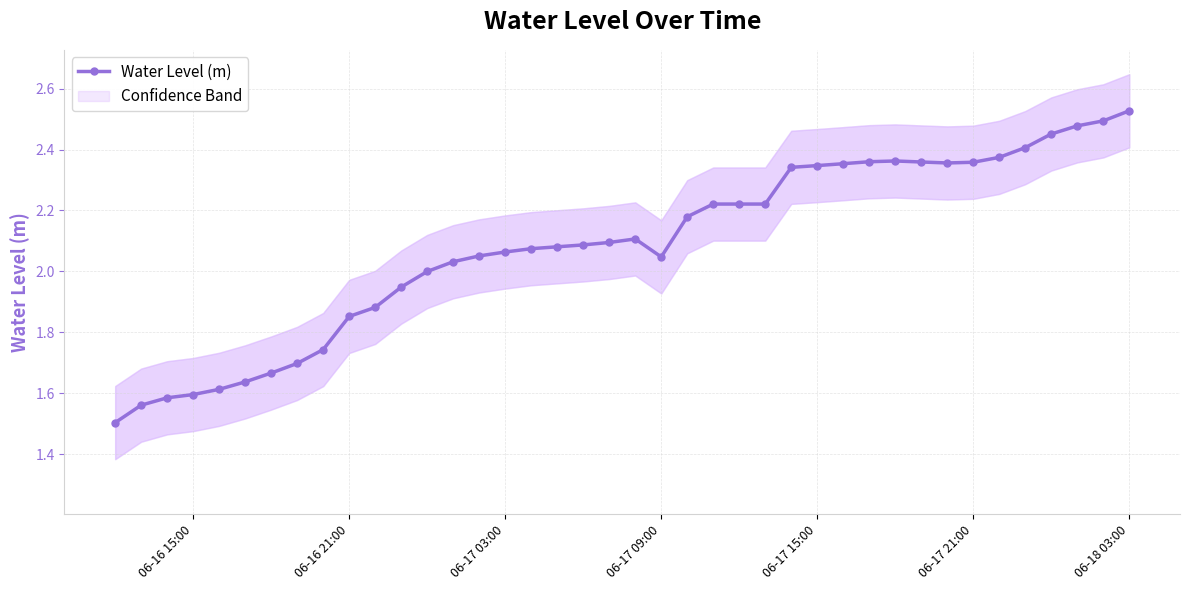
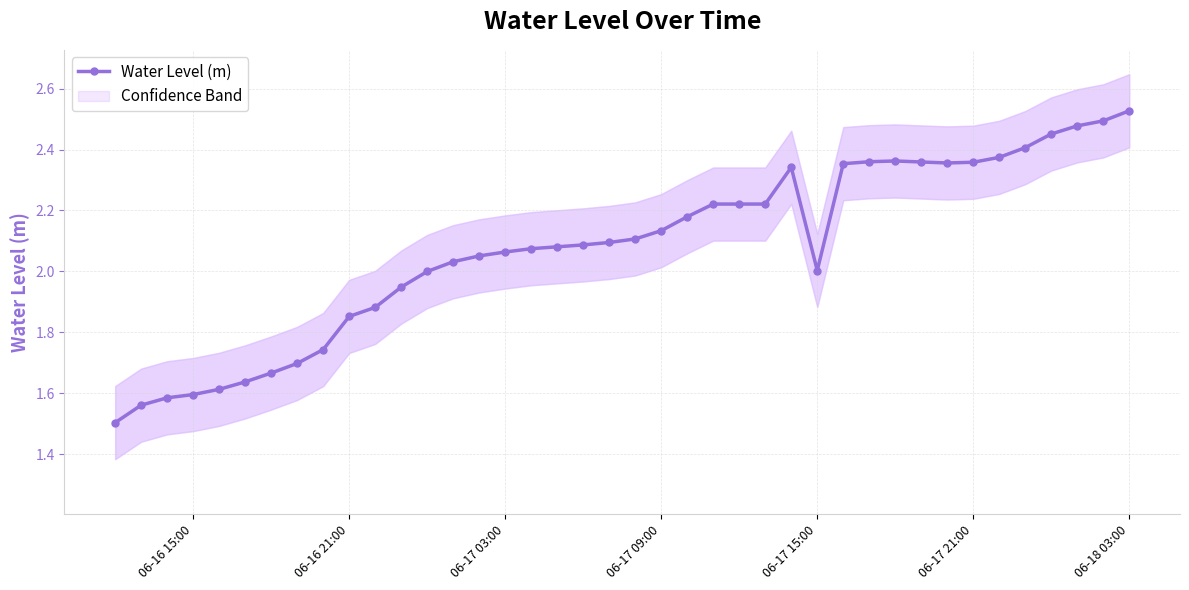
Water Level (m), 06-17 09:00: 2.05 -> 2.13
Water Level (m), 06-17 15:00: 2.35 -> 2.00
